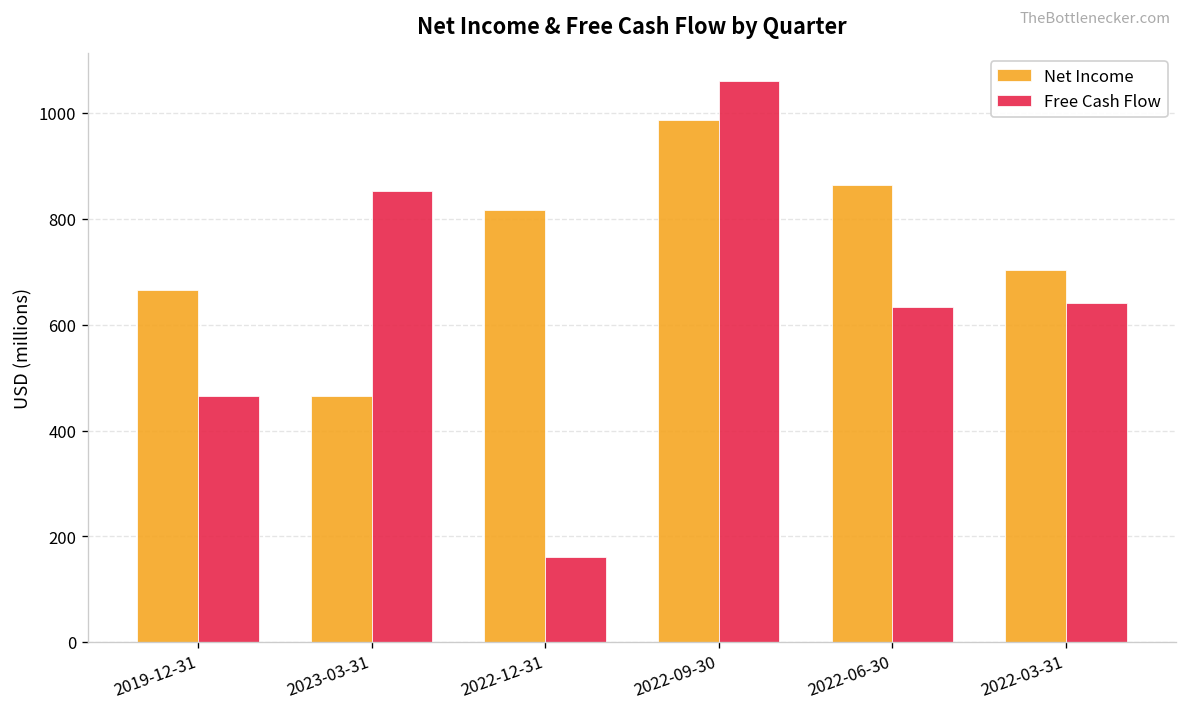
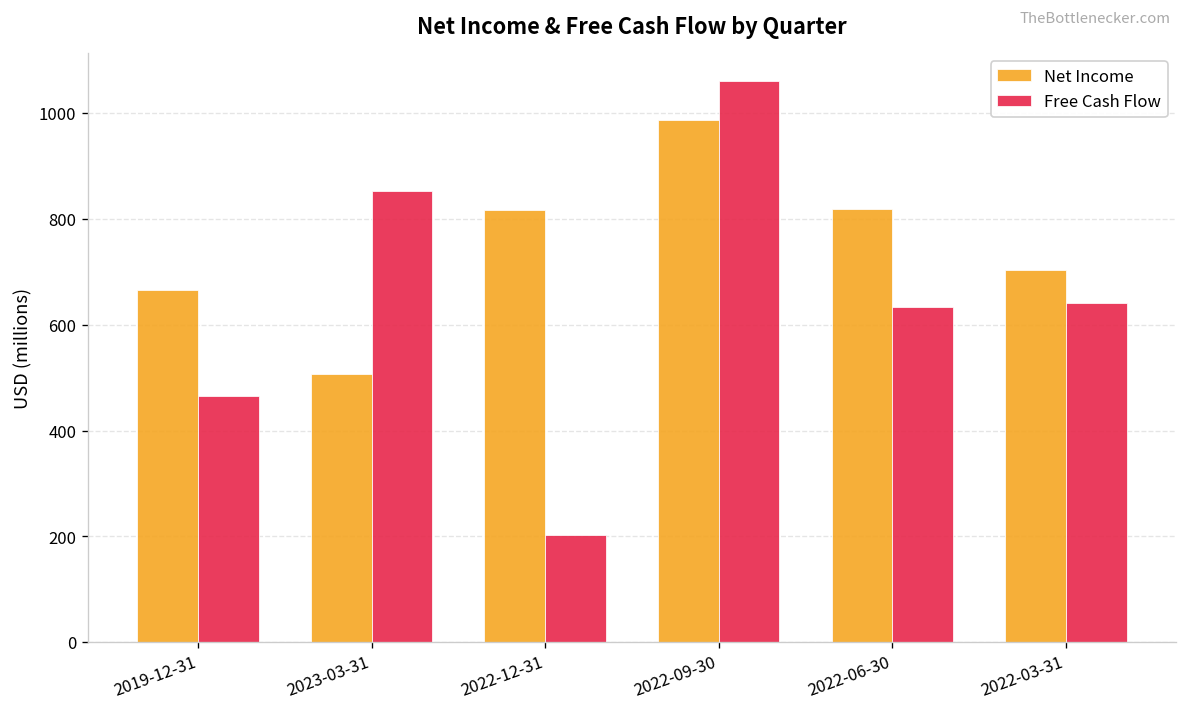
Net Income, 2023-03-31: 470 -> 510
Free Cash Flow, 2022-12-31: 160 -> 200
Net Income, 2022-06-30: 860 -> 820
